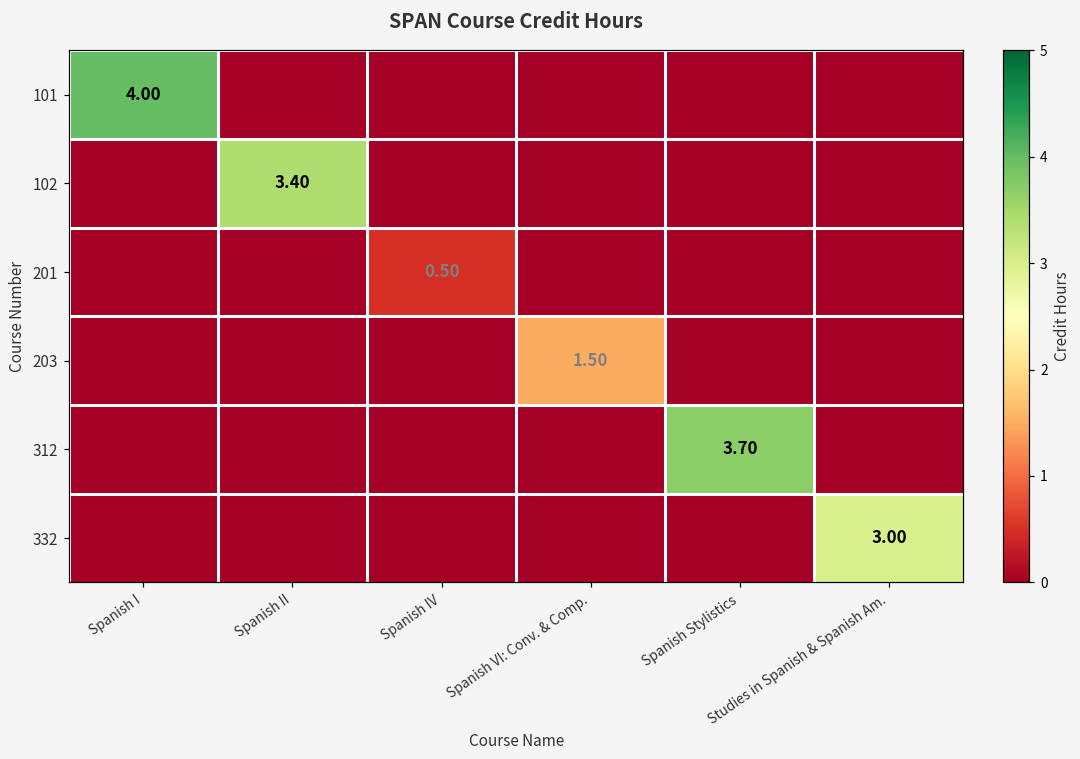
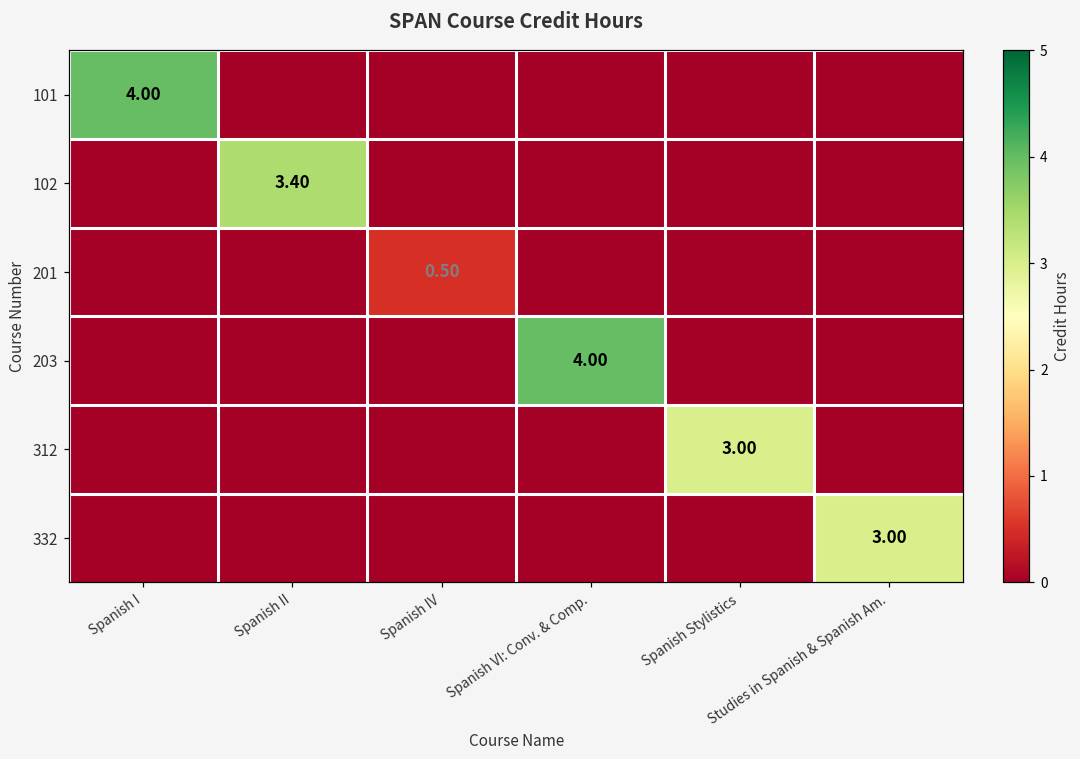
203, Spanish VI: Conv. & Comp.: 1.50 -> 4.00
312, Spanish Stylistics: 3.70 -> 3.00
